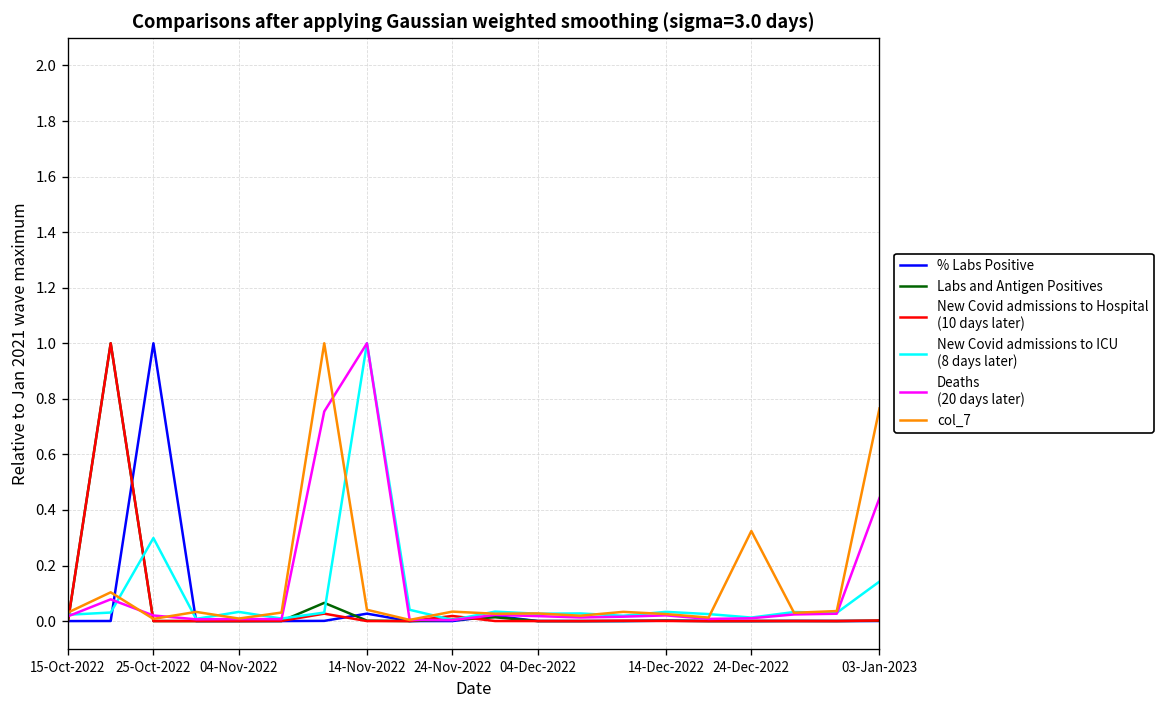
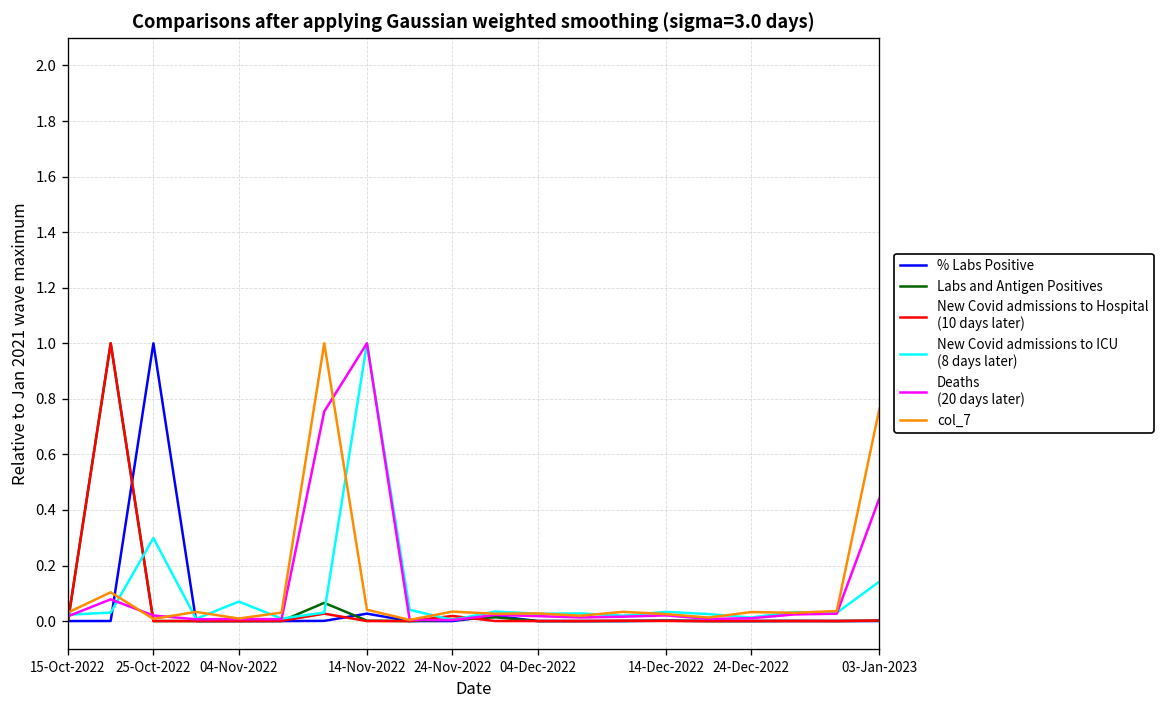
New Covid admissions to ICU (8 days later), 04-Nov-2022: 0.03 -> 0.07
col_7, 24-Dec-2022: 0.32 -> 0.03
